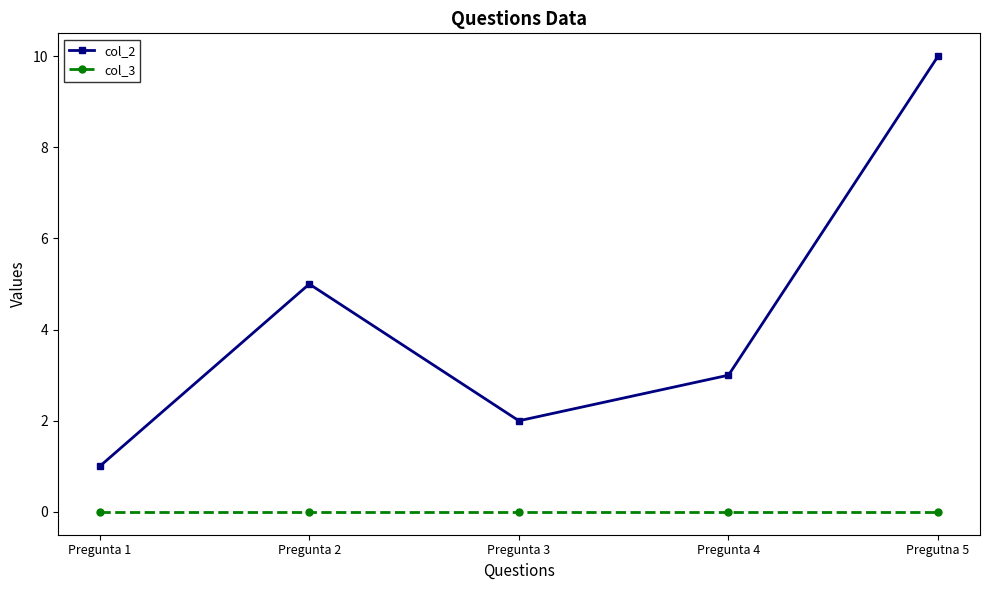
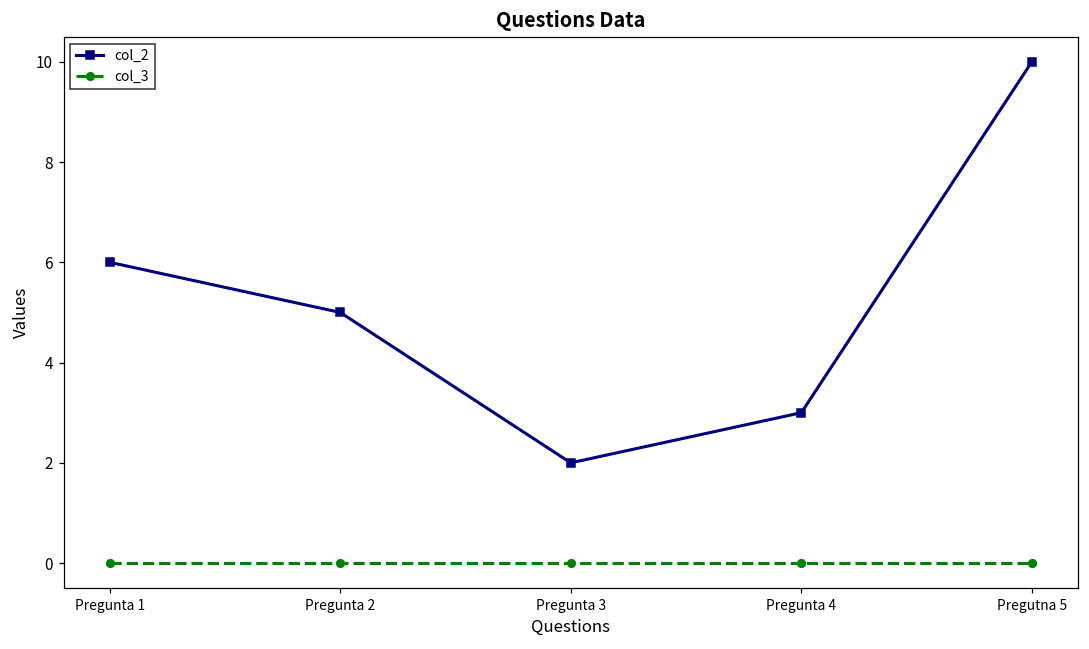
col_2, Pregunta 1: 1 -> 6
